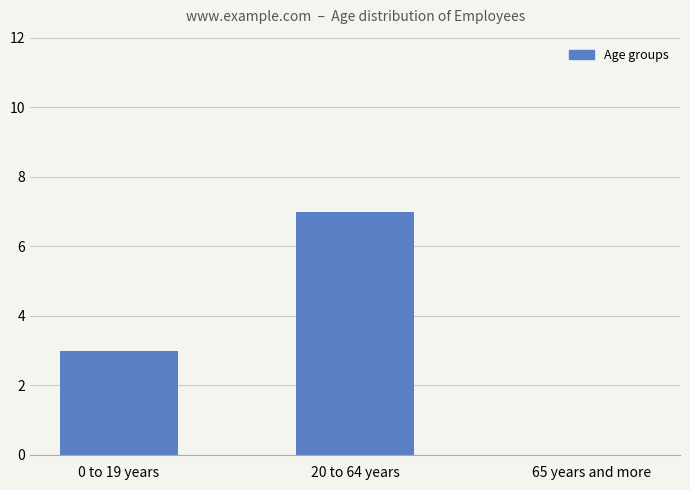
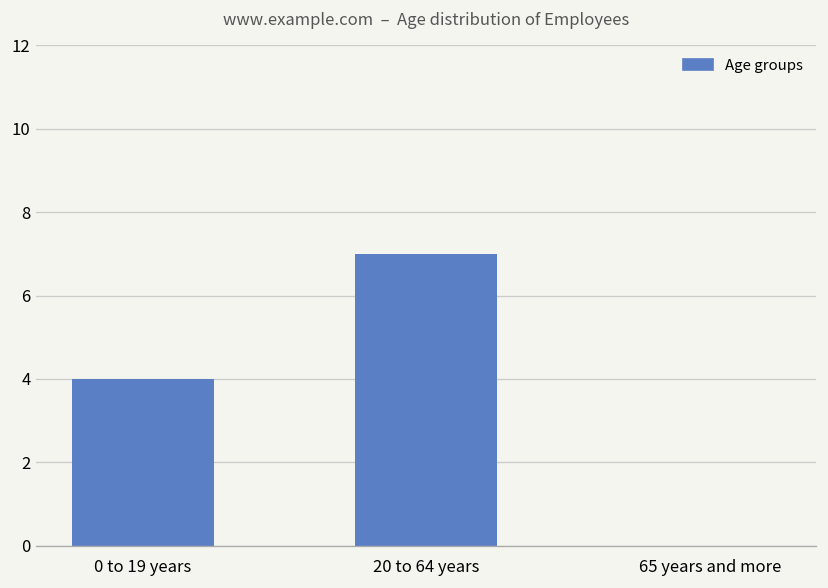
0 to 19 years: 3 -> 4
